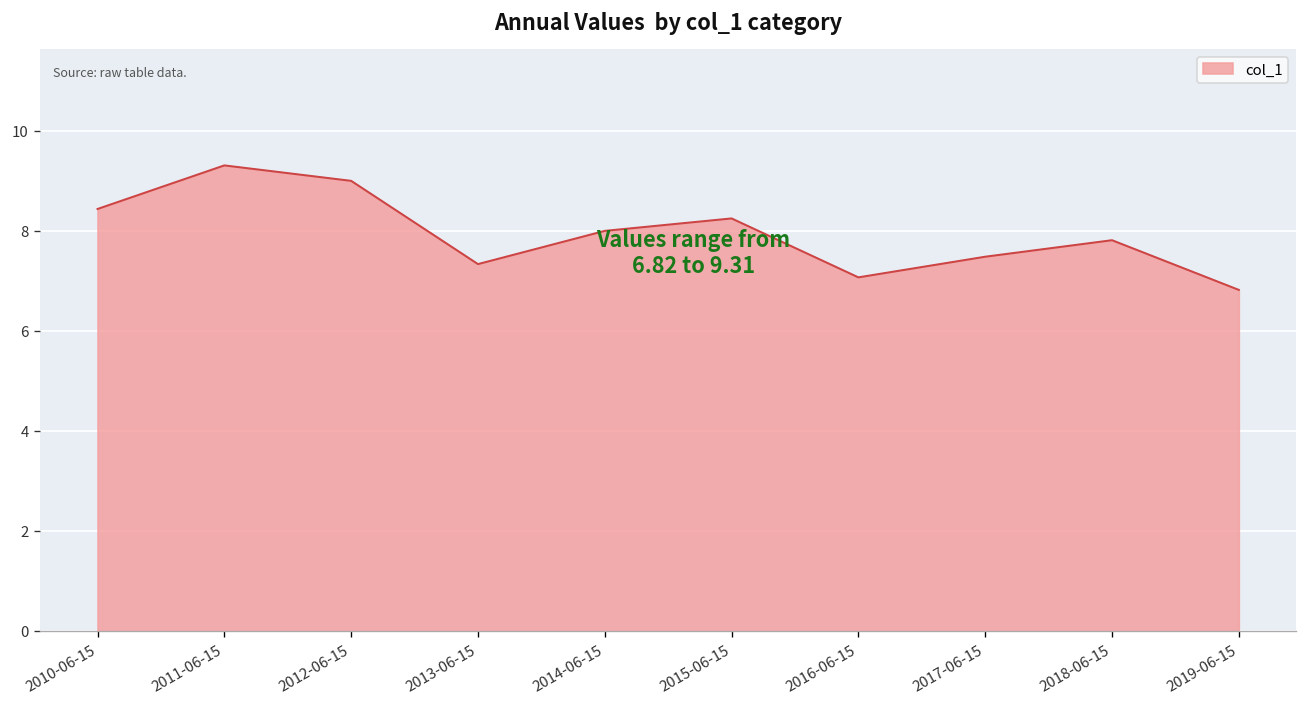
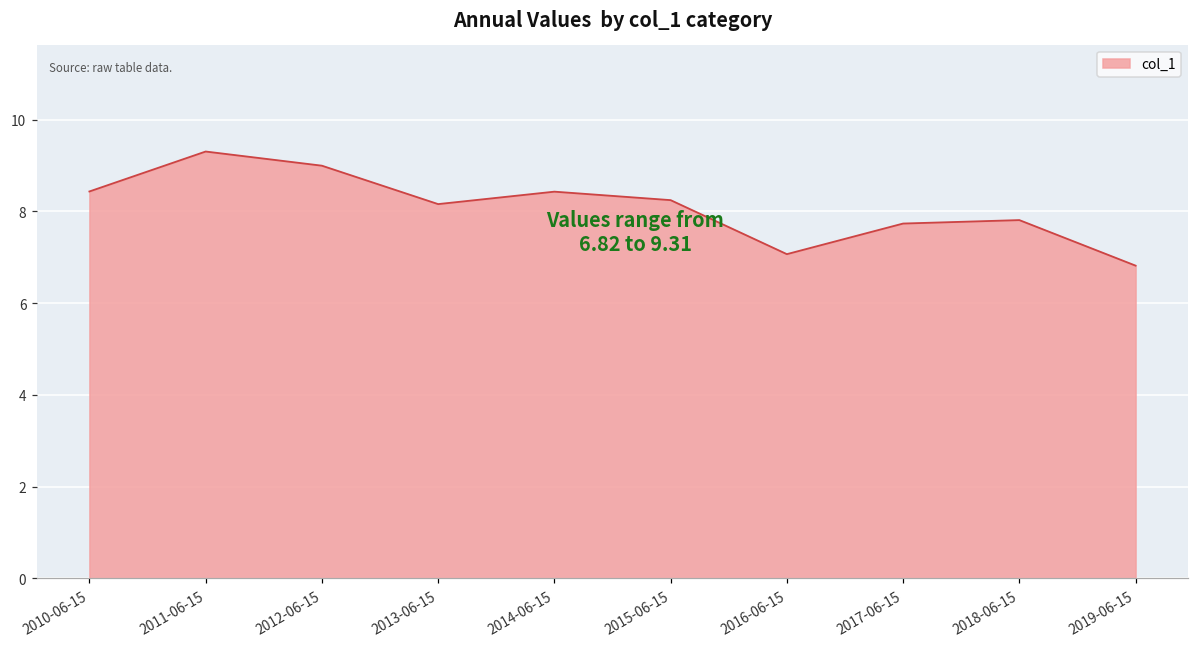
2013-06-15: 7.3 -> 8.2
2014-06-15: 8.0 -> 8.4
2017-06-15: 7.5 -> 7.7
